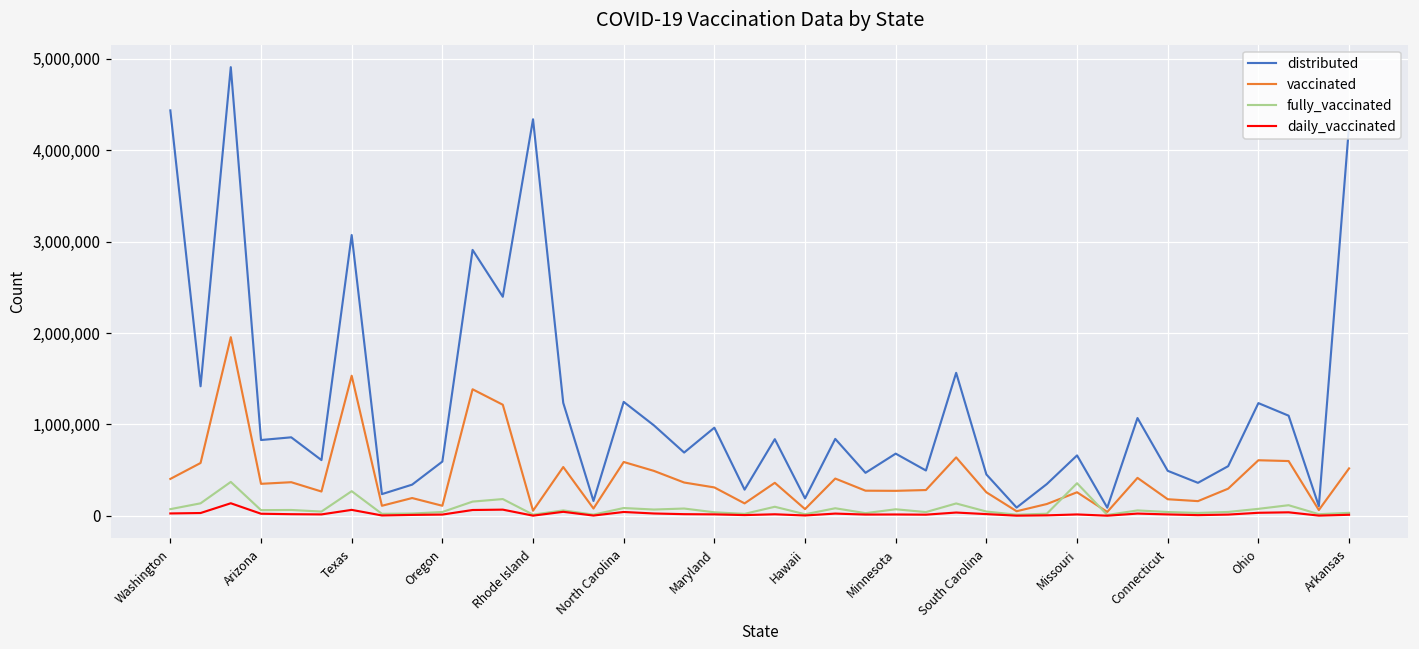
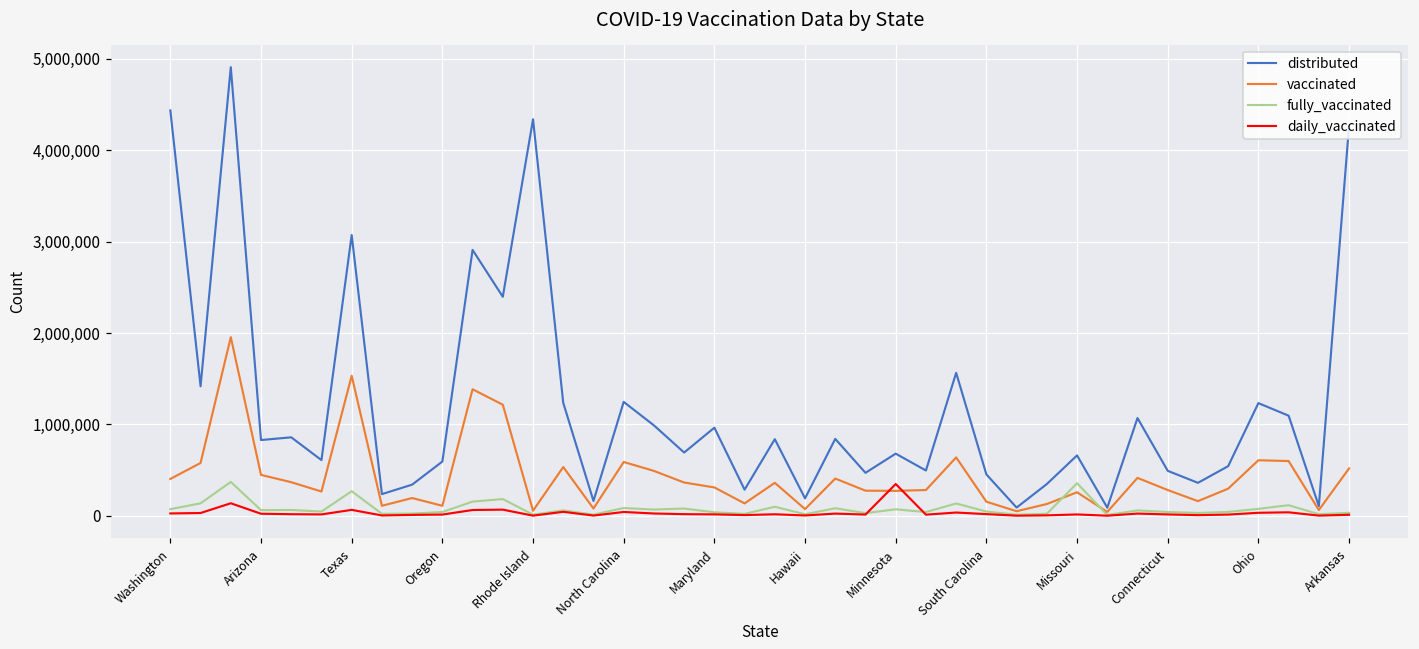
vaccinated, Arizona: 350,000 -> 450,000
daily_vaccinated, Minnesota: 0 -> 300,000
vaccinated, South Carolina: 300,000 -> 200,000
vaccinated, Connecticut: 200,000 -> 300,000
